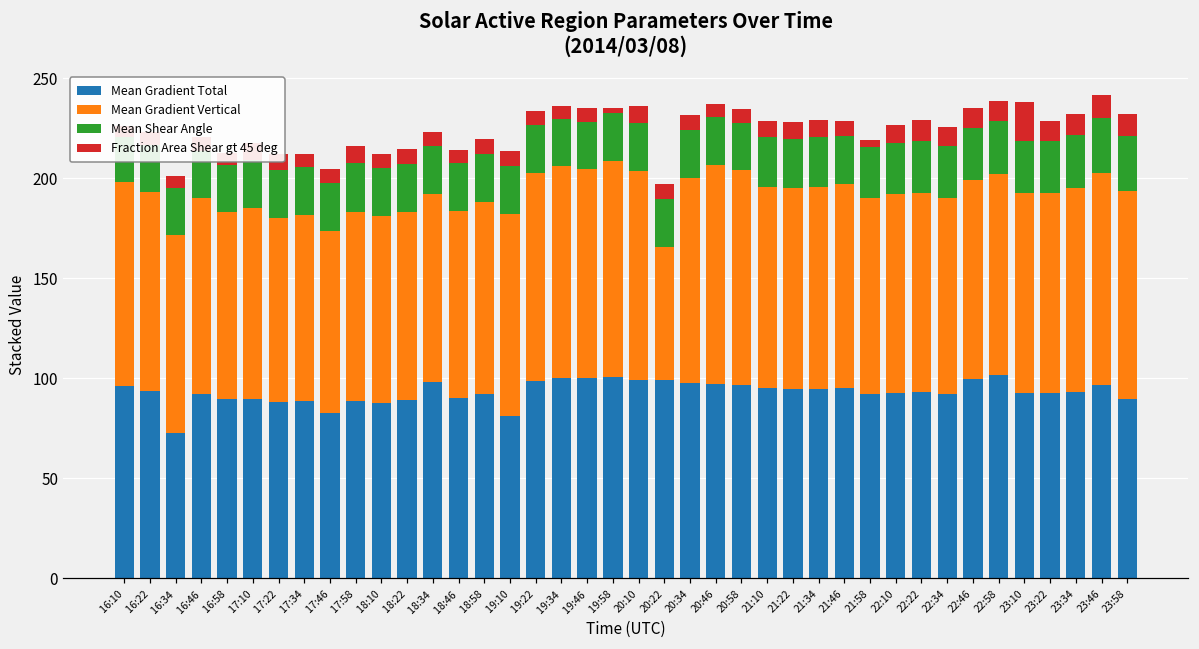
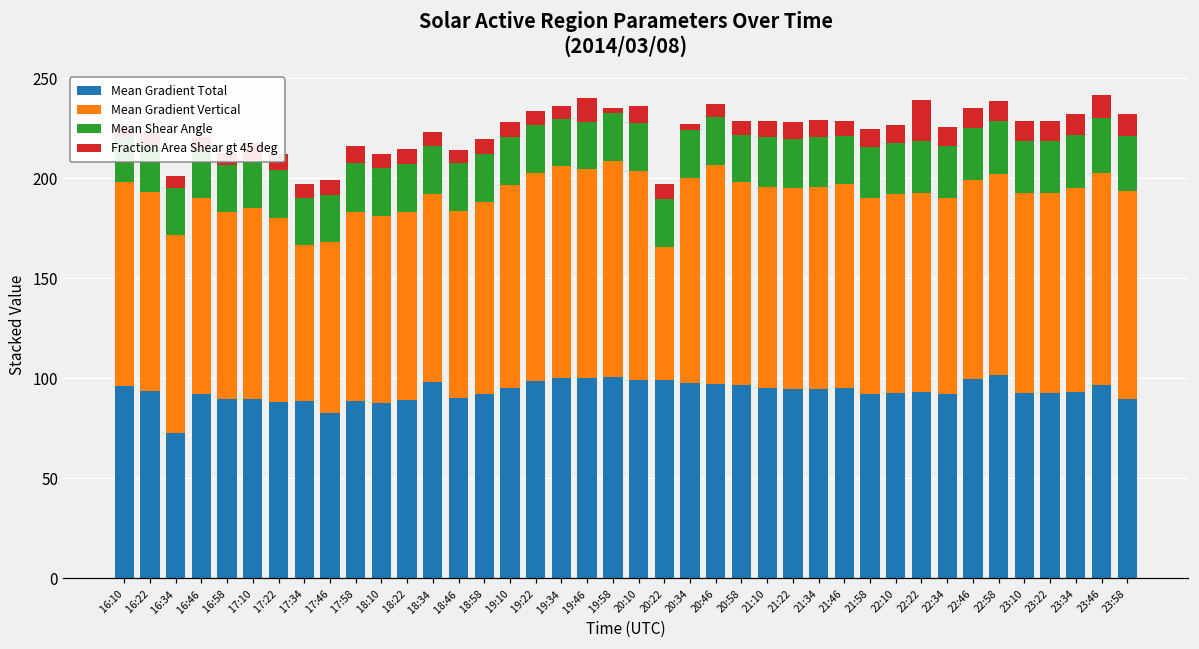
Mean Gradient Vertical, 17:34: 93 -> 78
Mean Gradient Vertical, 17:46: 91 -> 86
Mean Gradient Total, 19:10: 81 -> 95
Fraction Area Shear gt 45 deg, 19:46: 7 -> 12
Fraction Area Shear gt 45 deg, 20:34: 8 -> 3
Mean Gradient Vertical, 20:58: 107 -> 101
Fraction Area Shear gt 45 deg, 21:58: 3 -> 9
Fraction Area Shear gt 45 deg, 22:22: 10 -> 20
Fraction Area Shear gt 45 deg, 23:10: 19 -> 10
